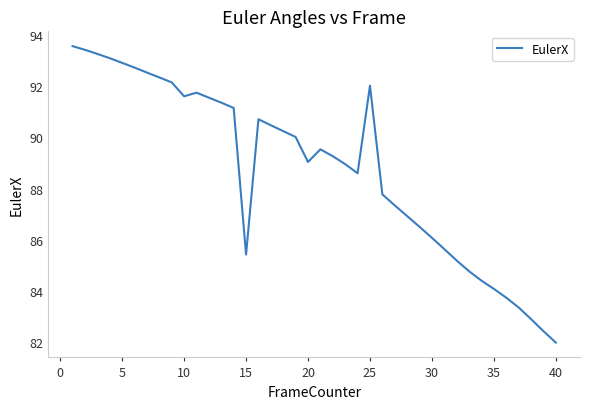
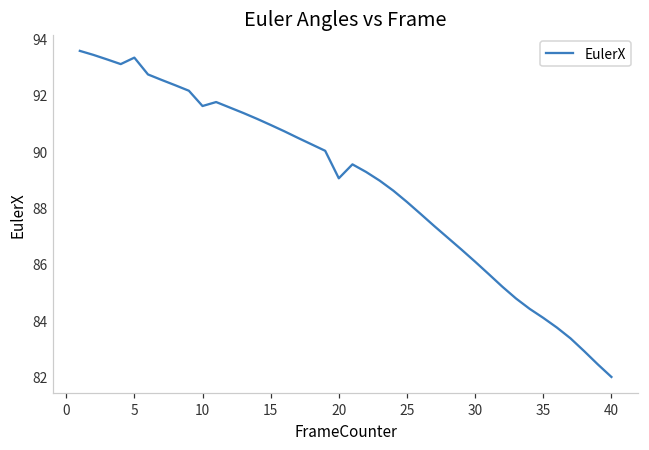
5: 92.9 -> 93.3
15: 85.4 -> 90.9
25: 92.0 -> 88.2
